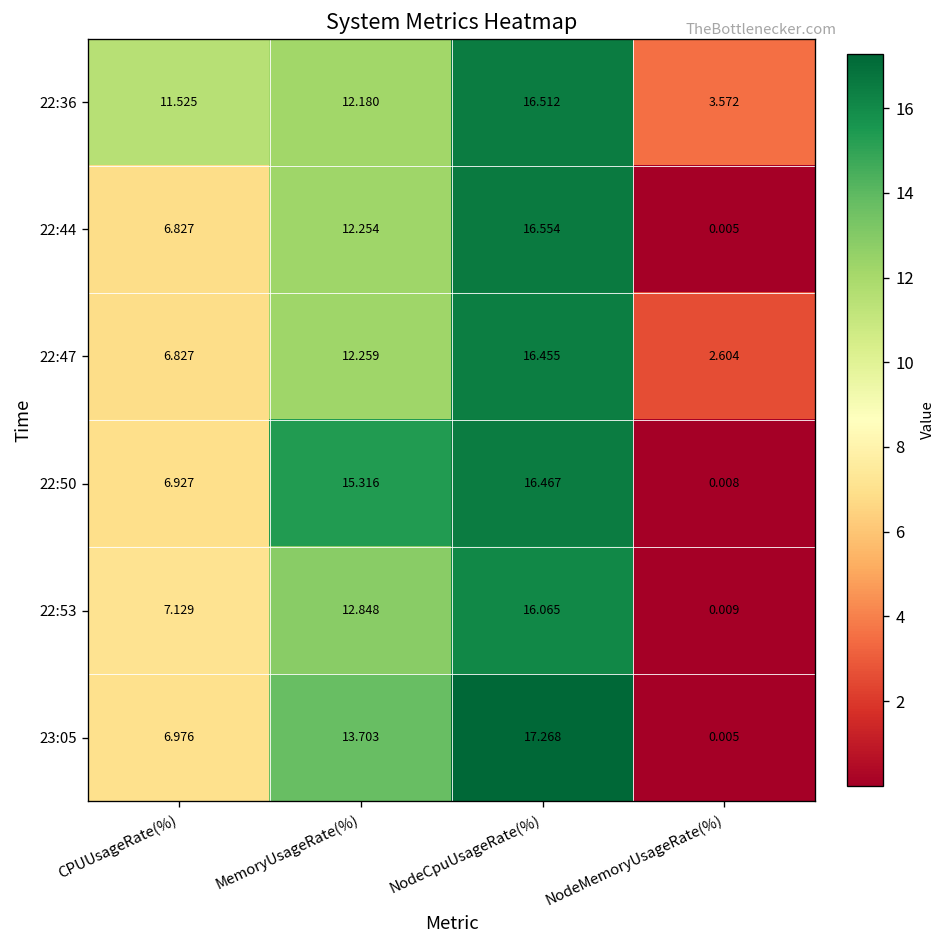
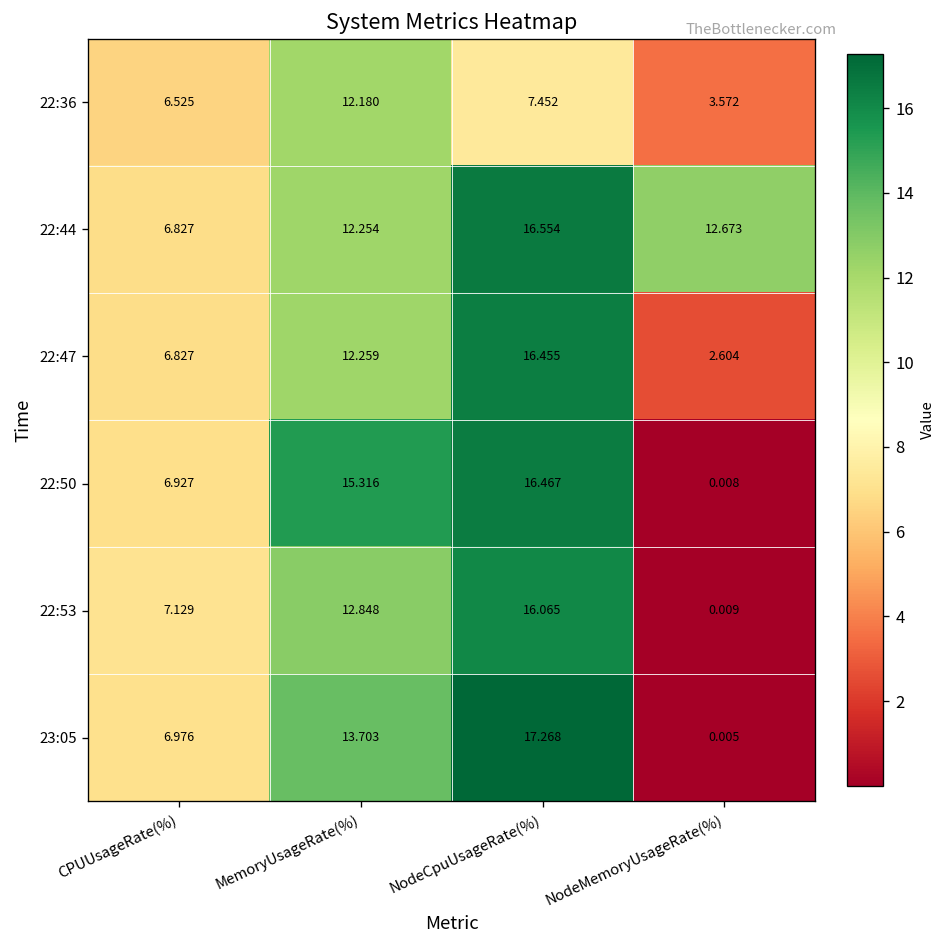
22:36, CPUUsageRate(%): 11.525 -> 6.525
22:36, NodeCpuUsageRate(%): 16.512 -> 7.452
22:44, NodeMemoryUsageRate(%): 0.005 -> 12.673
